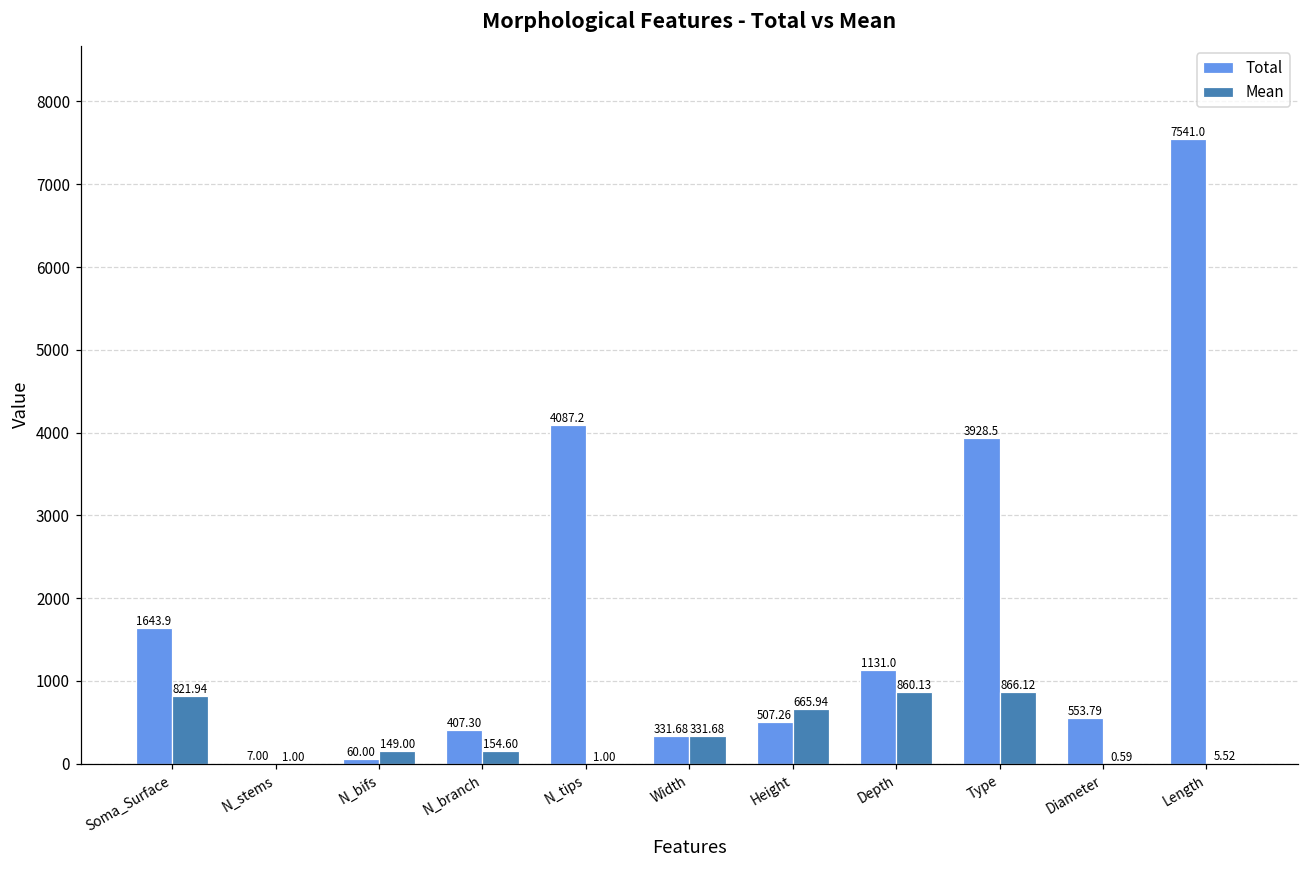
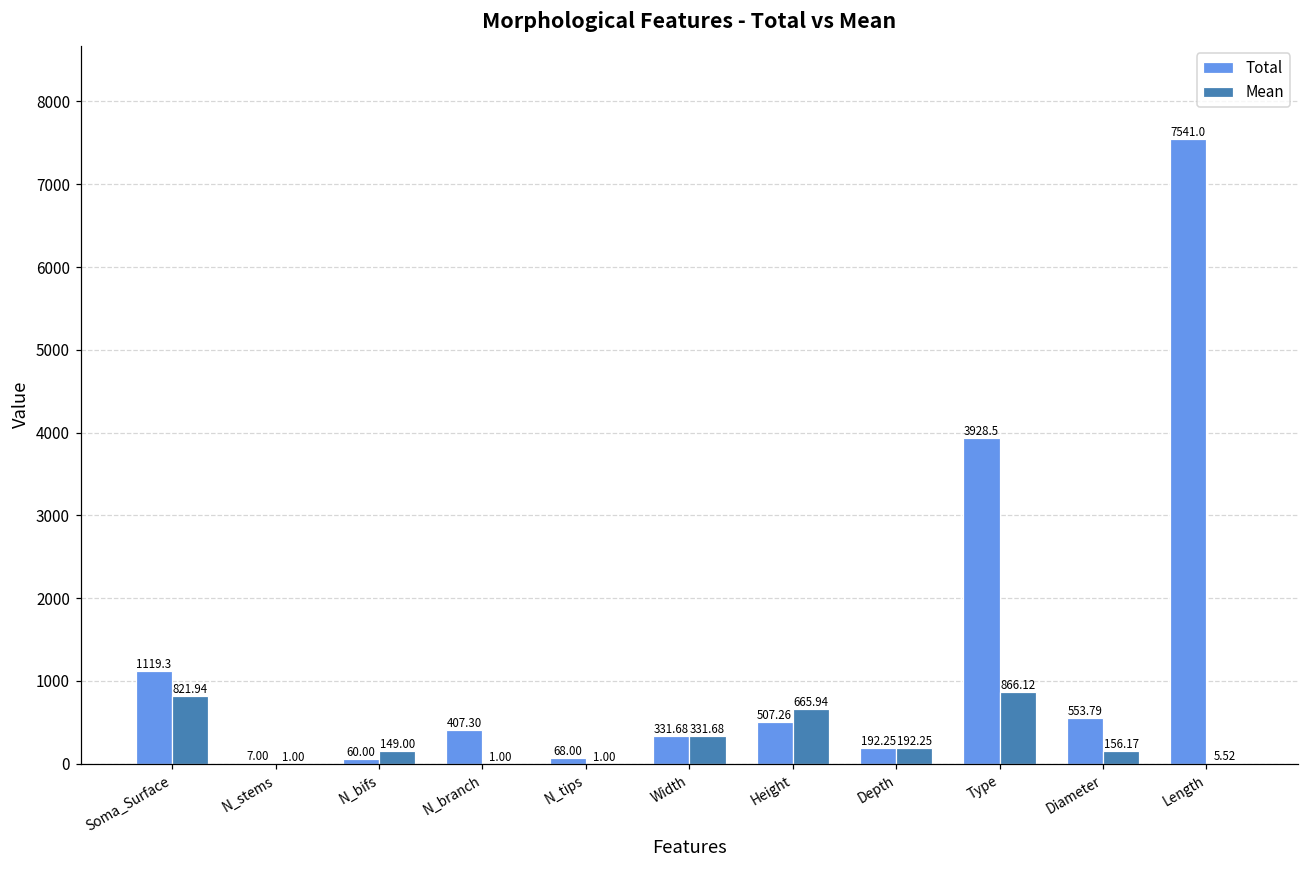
Total, Soma_Surface: 1643.9 -> 1119.3
Mean, N_branch: 154.60 -> 1.00
Total, N_tips: 4087.2 -> 68.00
Total, Depth: 1131.0 -> 192.25
Mean, Depth: 860.13 -> 192.25
Mean, Diameter: 0.59 -> 156.17
